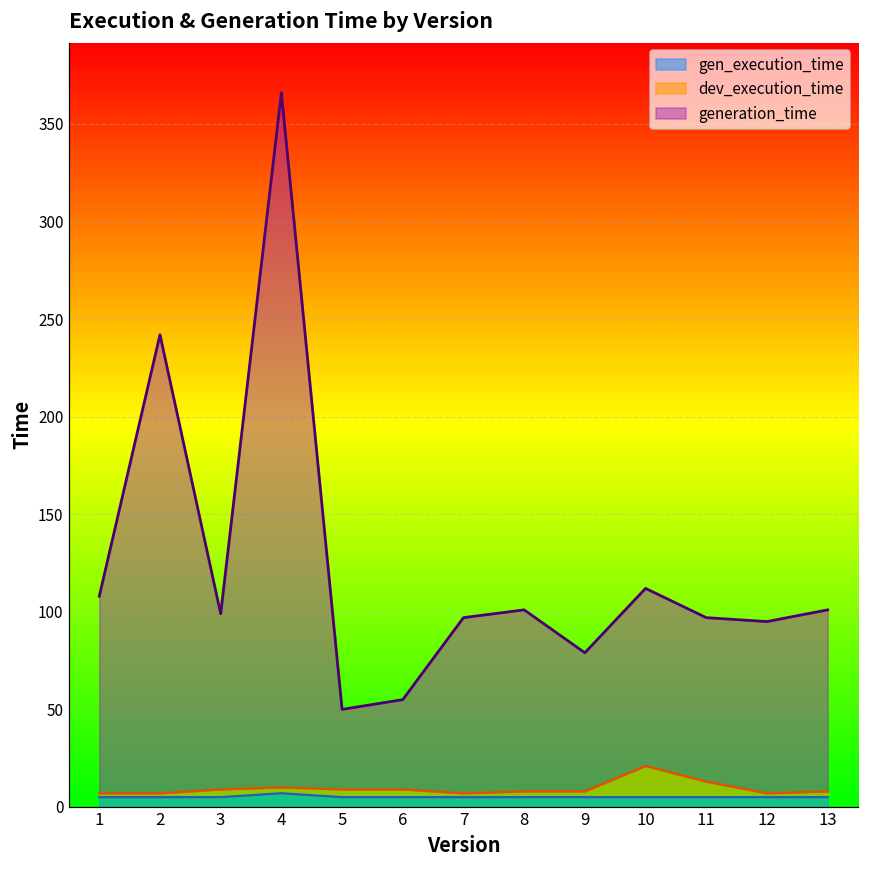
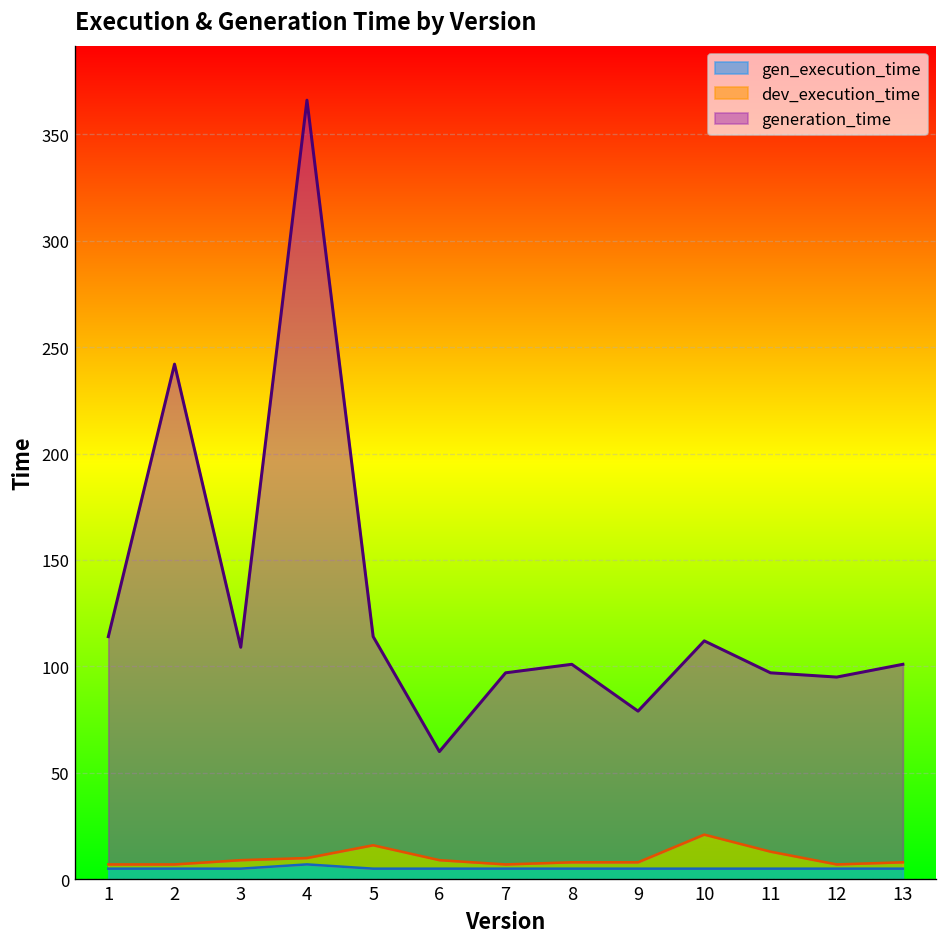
generation_time, 1: 101 -> 107
generation_time, 3: 90 -> 100
dev_execution_time, 5: 4 -> 11
generation_time, 5: 41 -> 98
generation_time, 6: 46 -> 51
